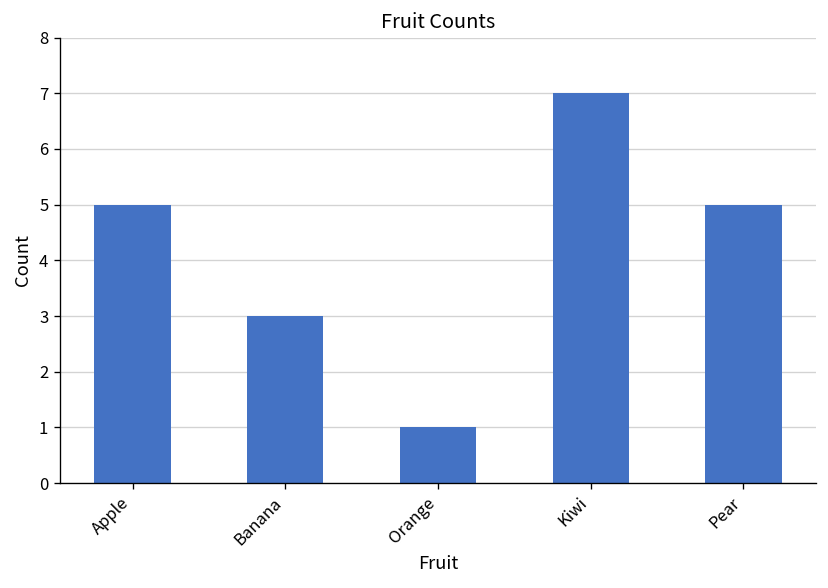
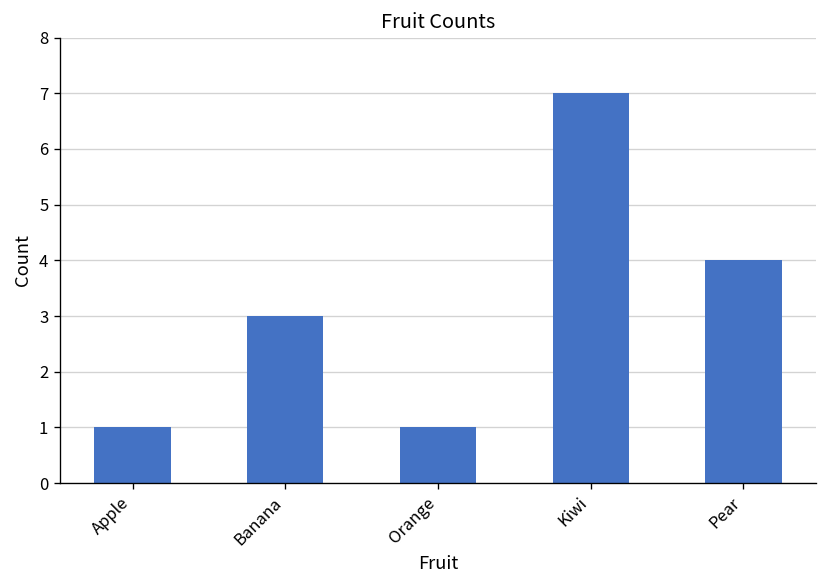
Apple: 5 -> 1
Pear: 5 -> 4
